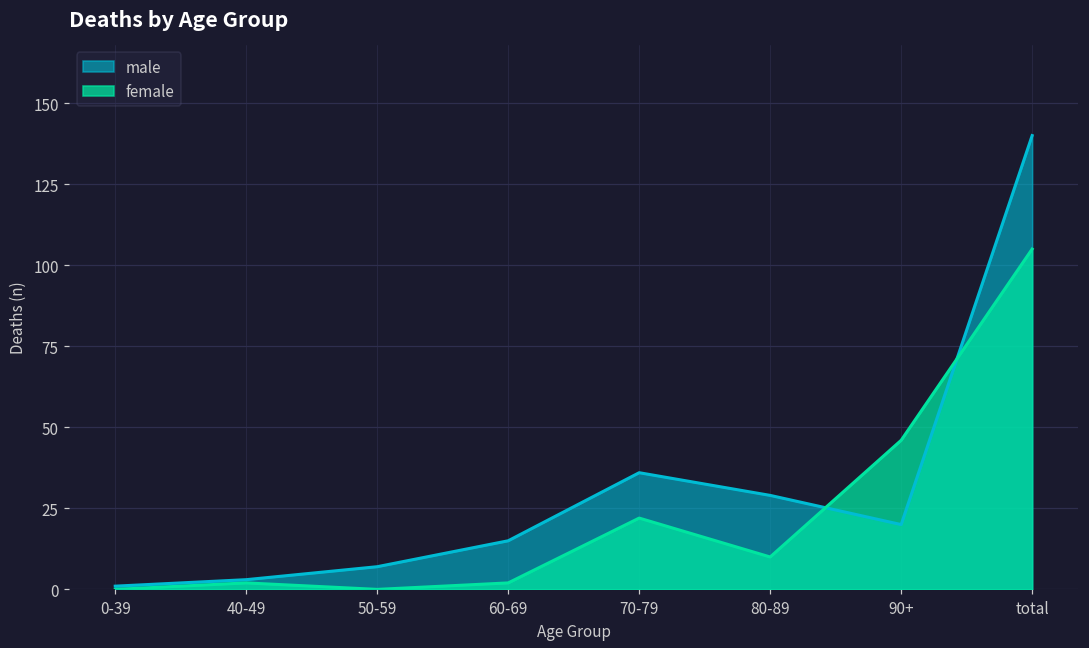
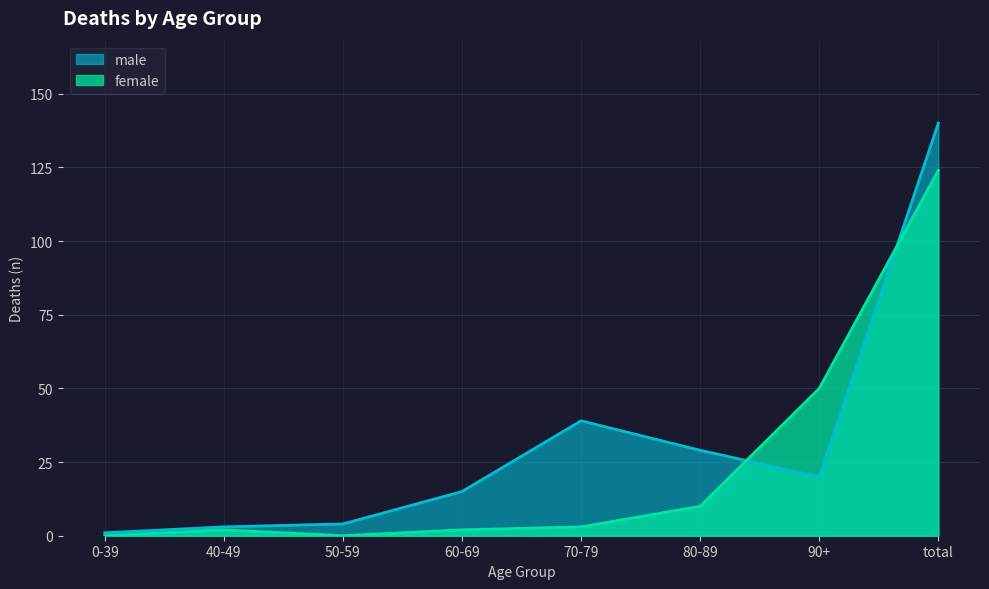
male, 50-59: 7 -> 4
male, 70-79: 36 -> 39
female, 70-79: 22 -> 3
female, 90+: 46 -> 50
female, total: 105 -> 124
